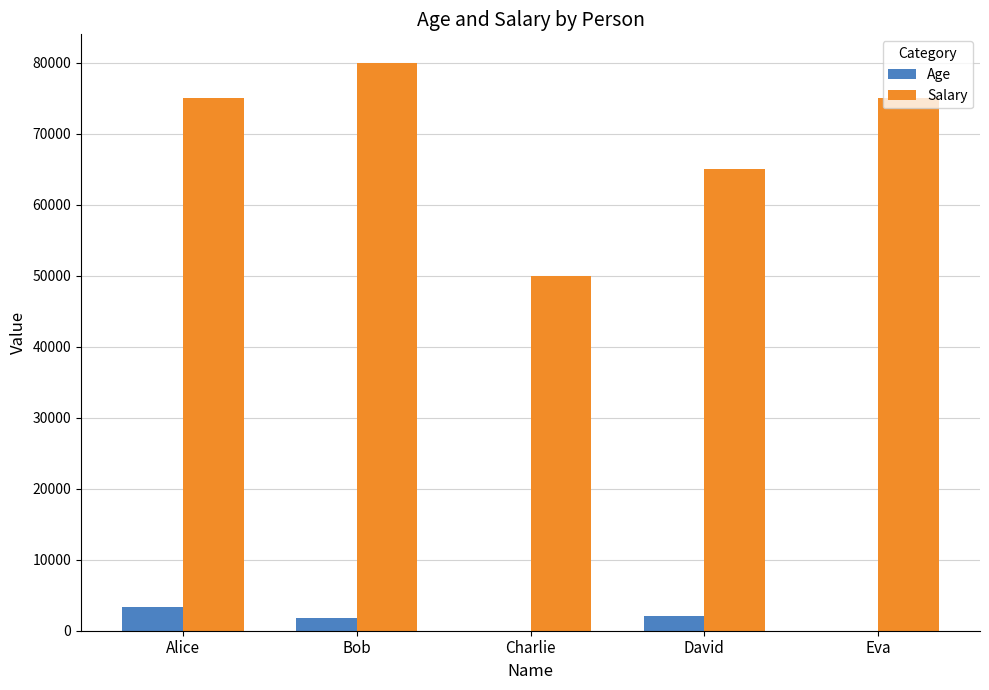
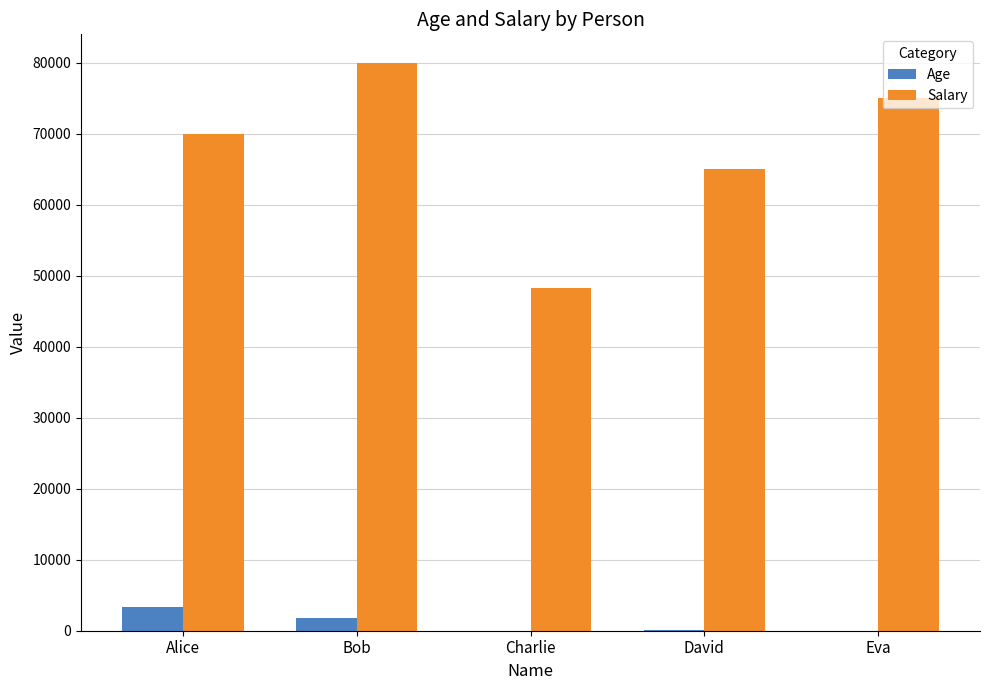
Salary, Alice: 75000 -> 70000
Salary, Charlie: 50000 -> 48000
Age, David: 2000 -> 0
